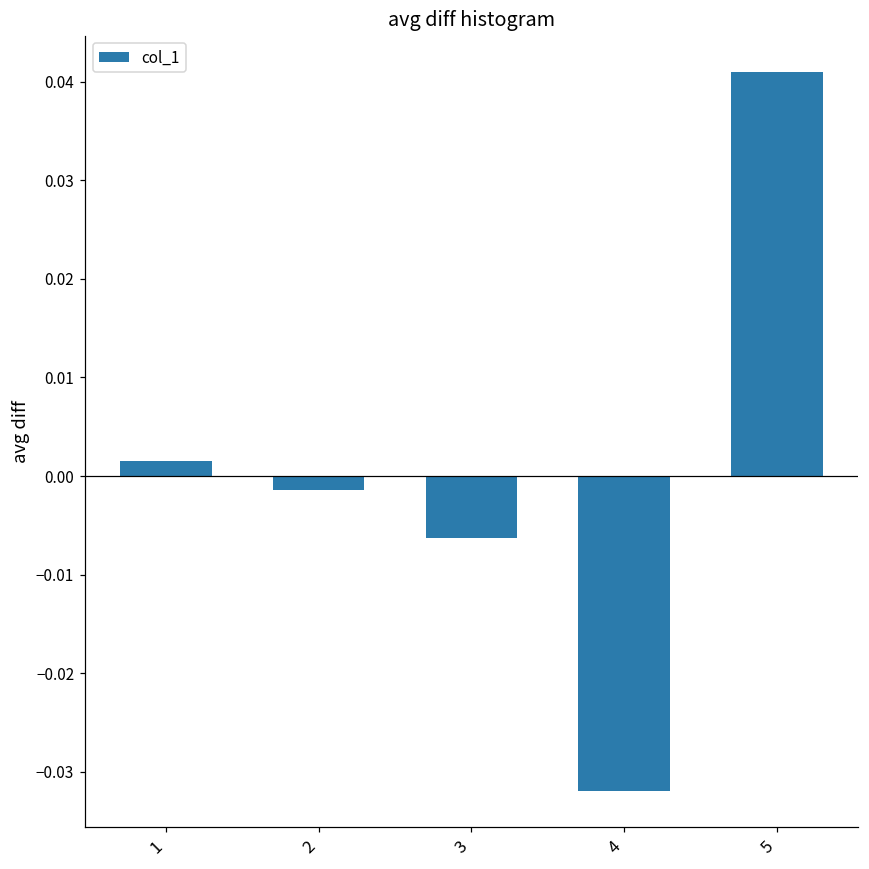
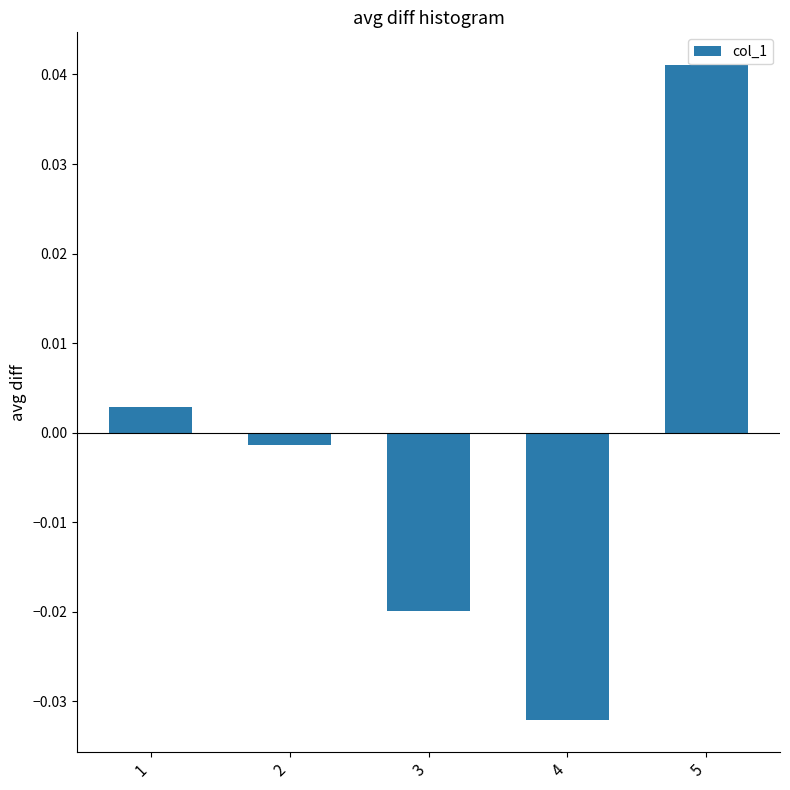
1: 0.002 -> 0.003
3: -0.006 -> -0.020
